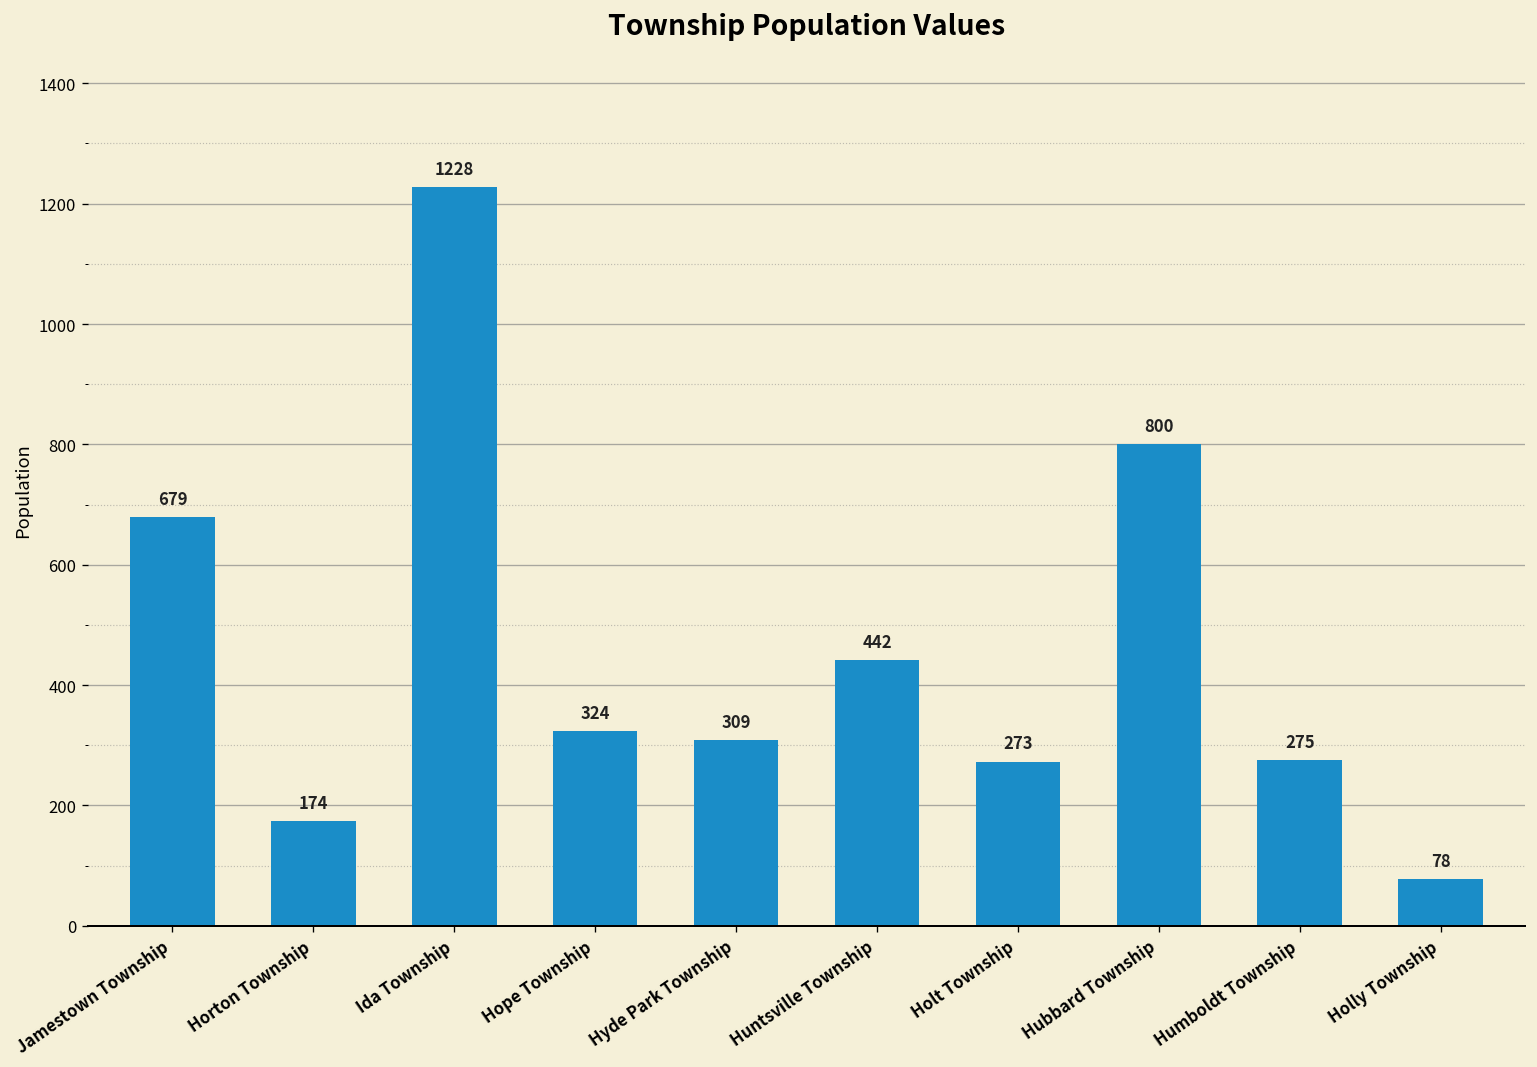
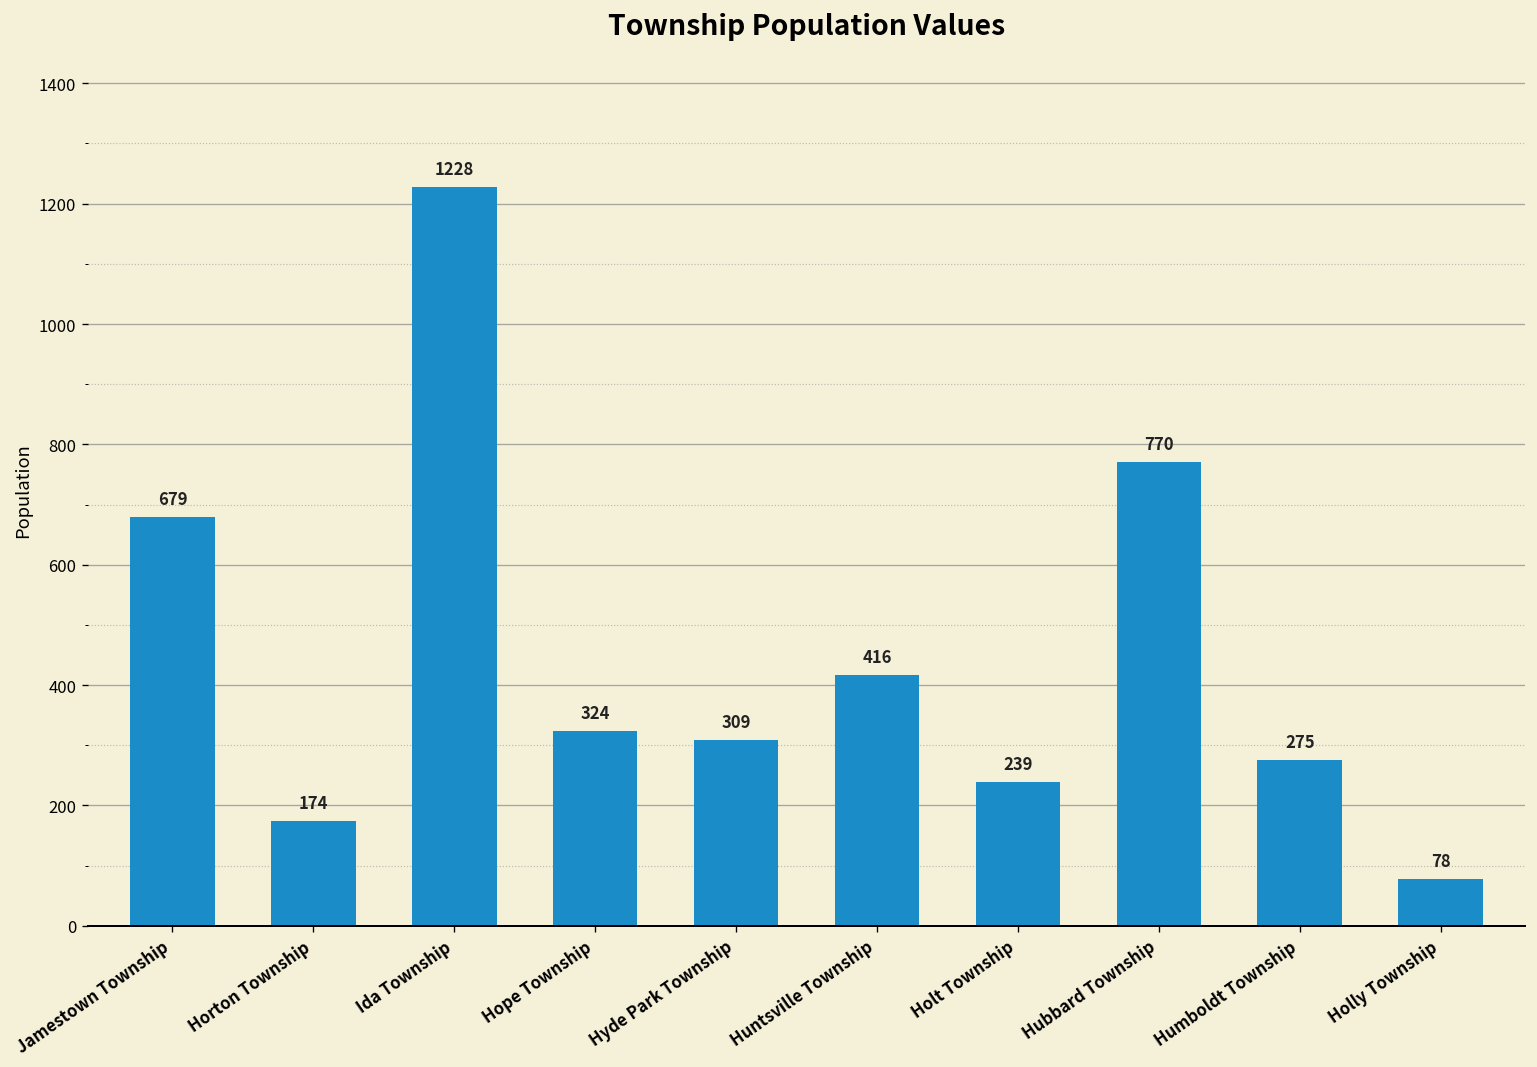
Huntsville Township: 442 -> 416
Holt Township: 273 -> 239
Hubbard Township: 800 -> 770
